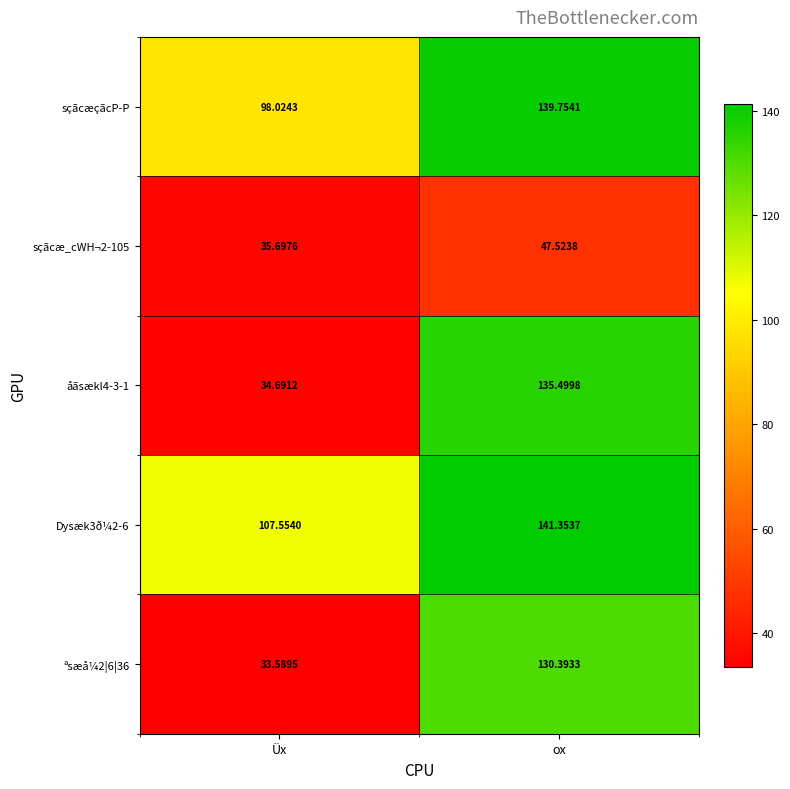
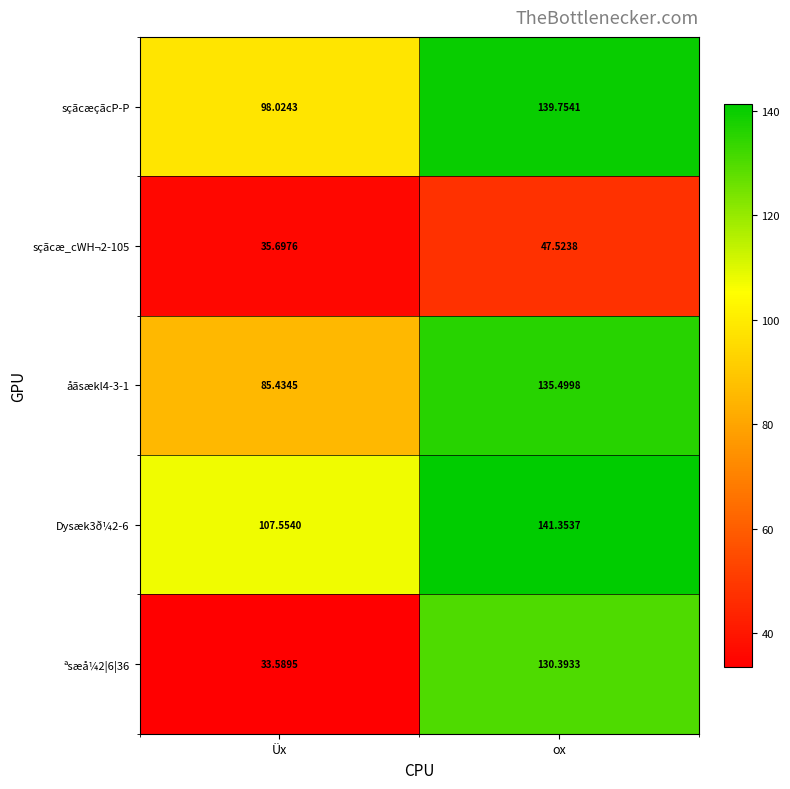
åãsækl4-3-1, Üx: 34.6912 -> 85.4345
